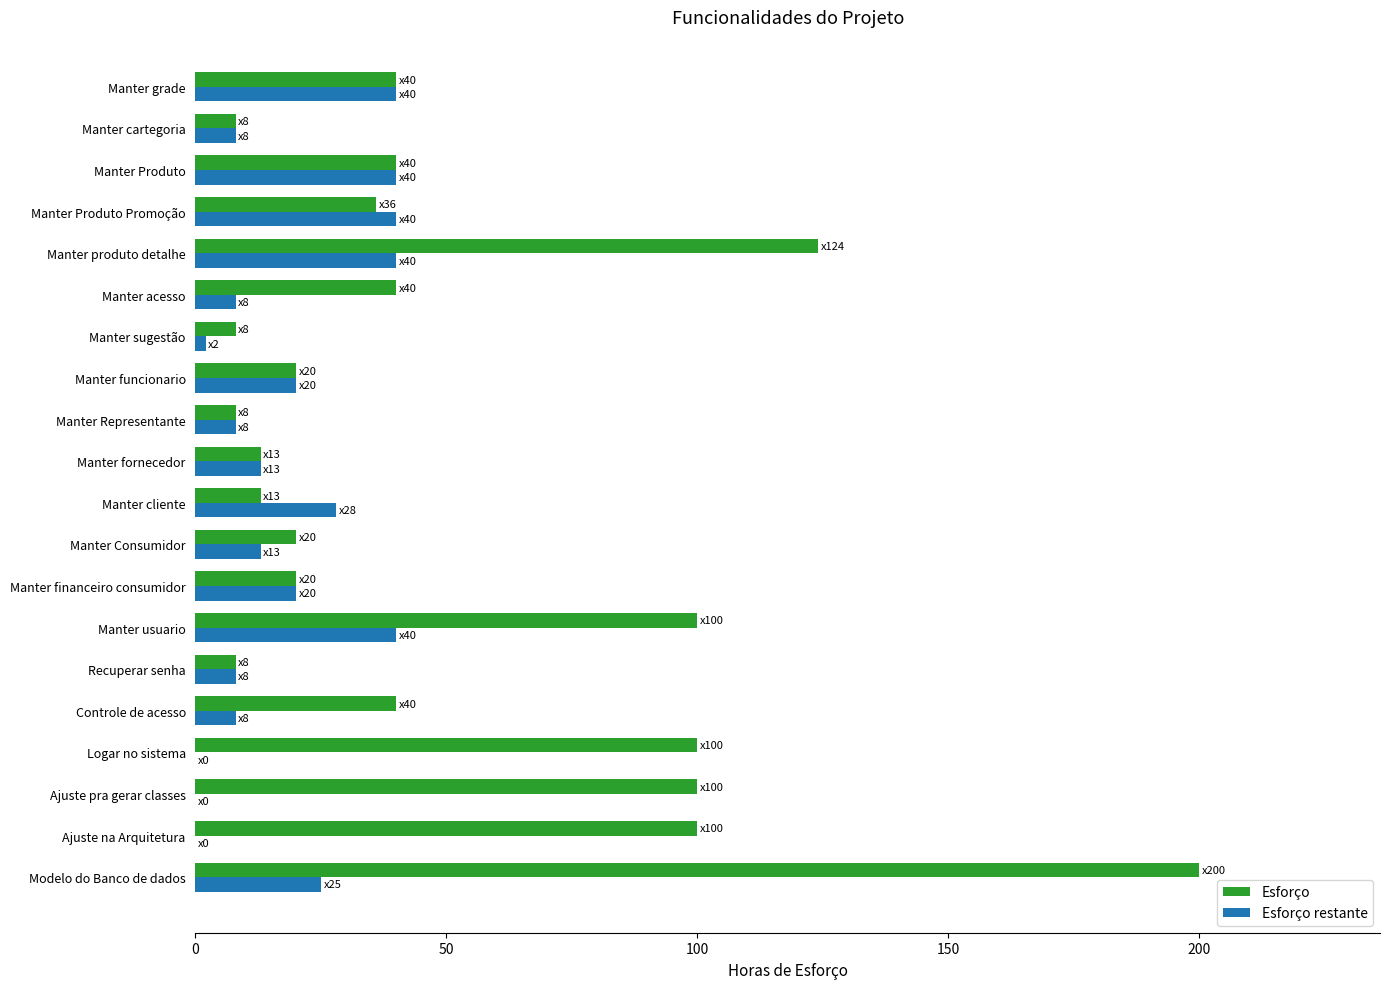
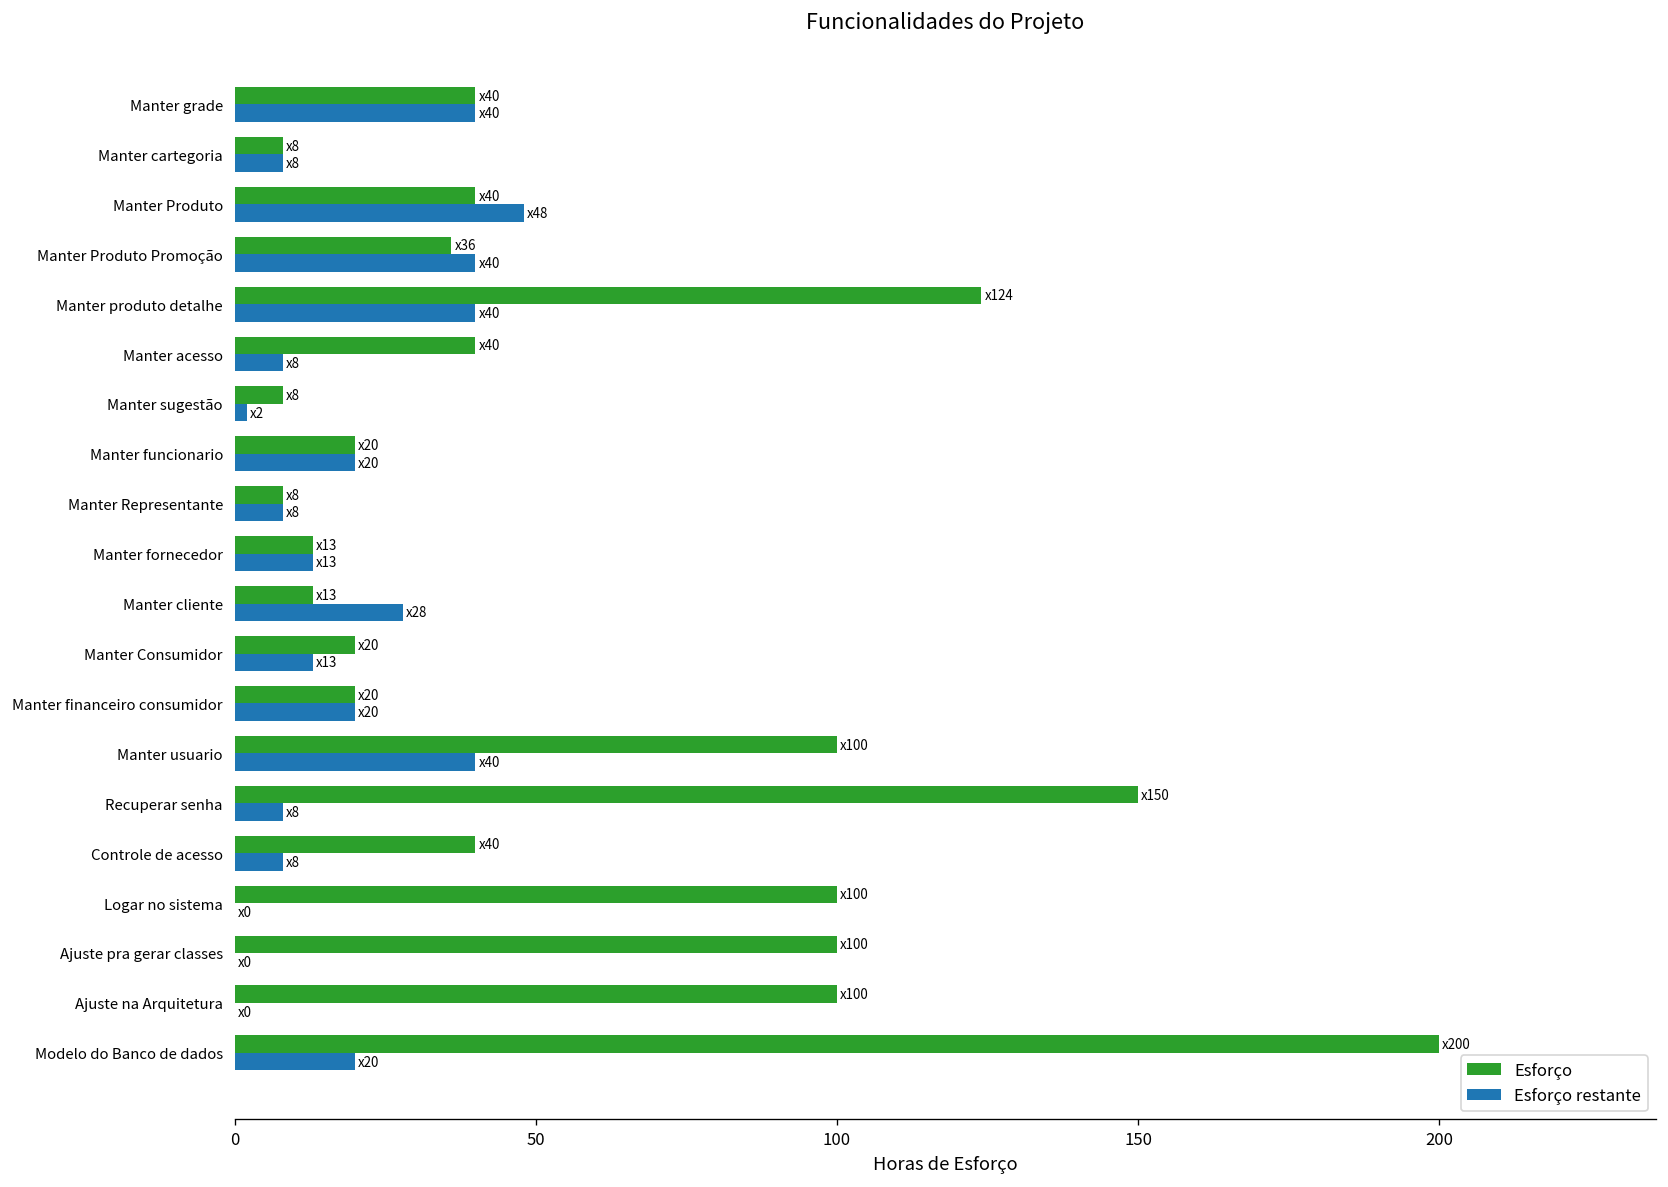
Esforço restante, Manter Produto: 40 -> 48
Esforço, Recuperar senha: 8 -> 150
Esforço restante, Modelo do Banco de dados: 25 -> 20
